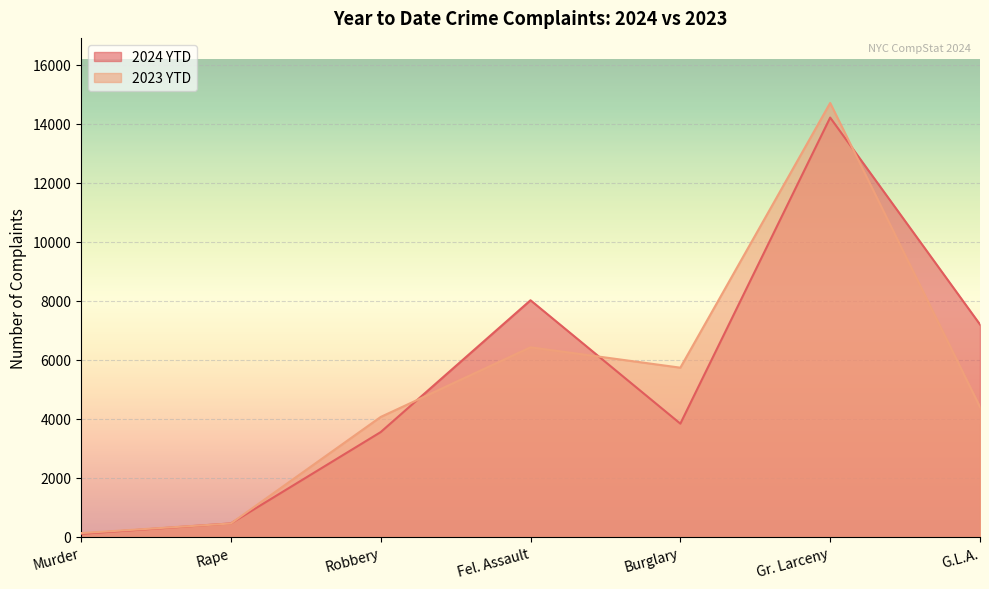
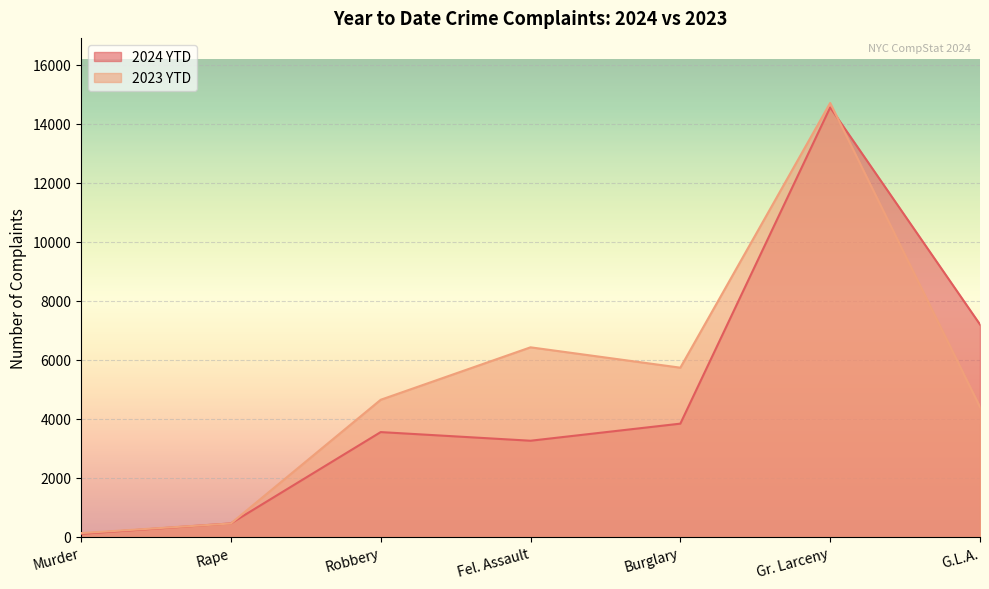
2023 YTD, Robbery: 4100 -> 4600
2024 YTD, Fel. Assault: 8000 -> 3300
2024 YTD, Gr. Larceny: 14200 -> 14600
